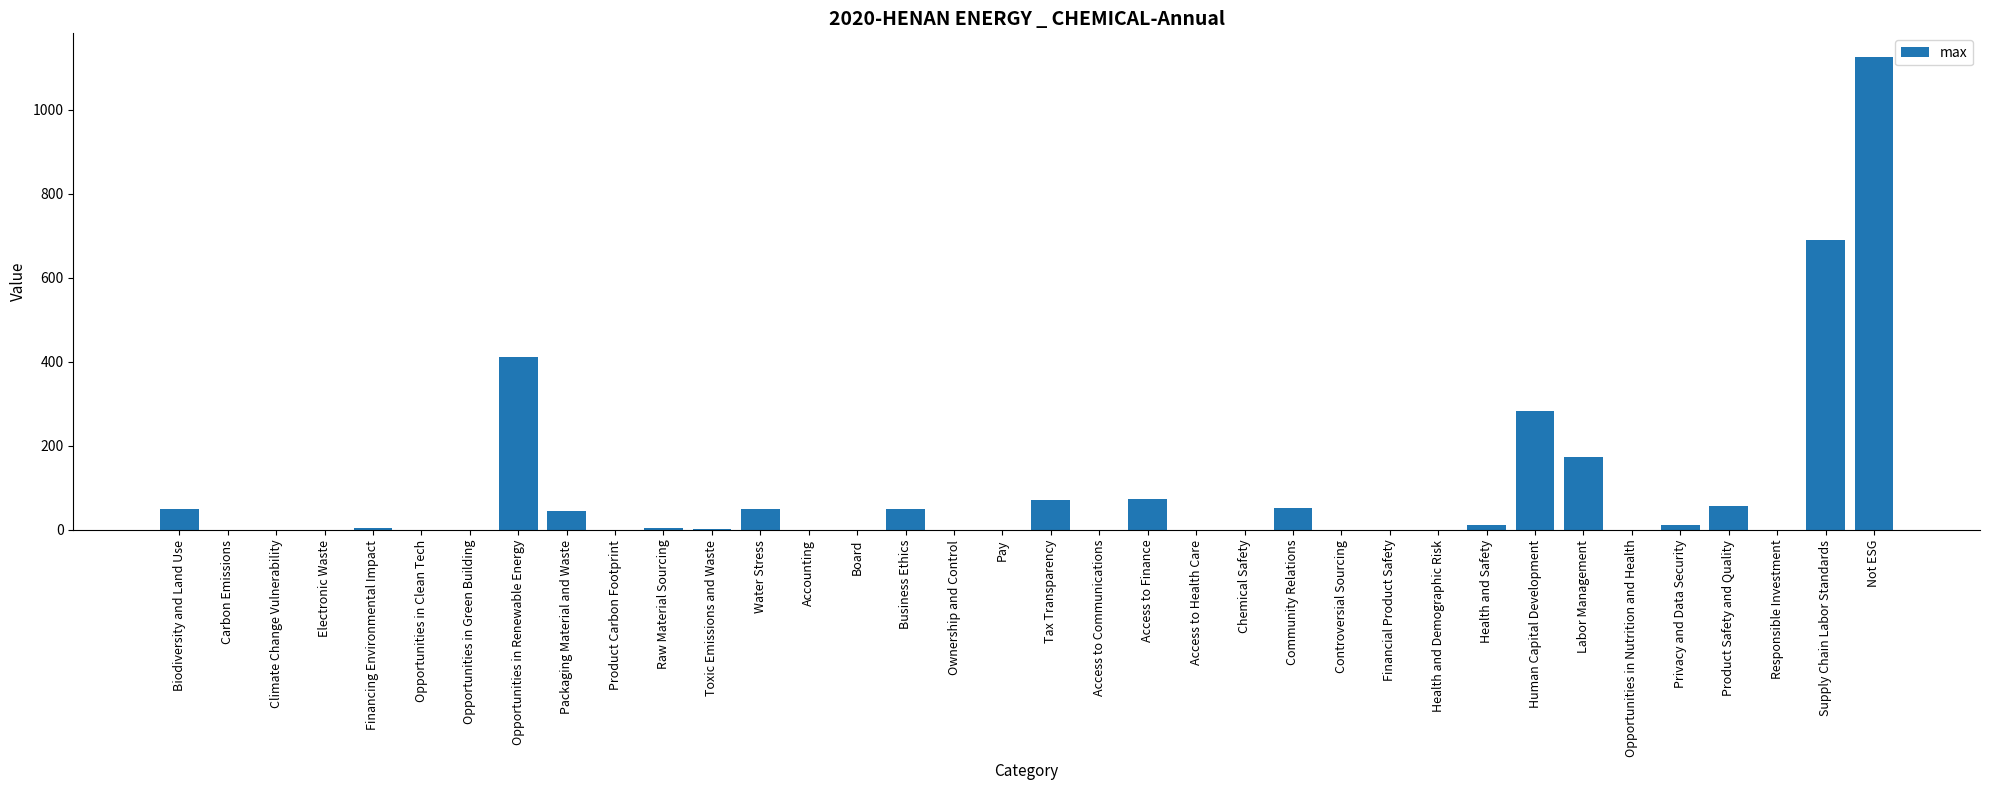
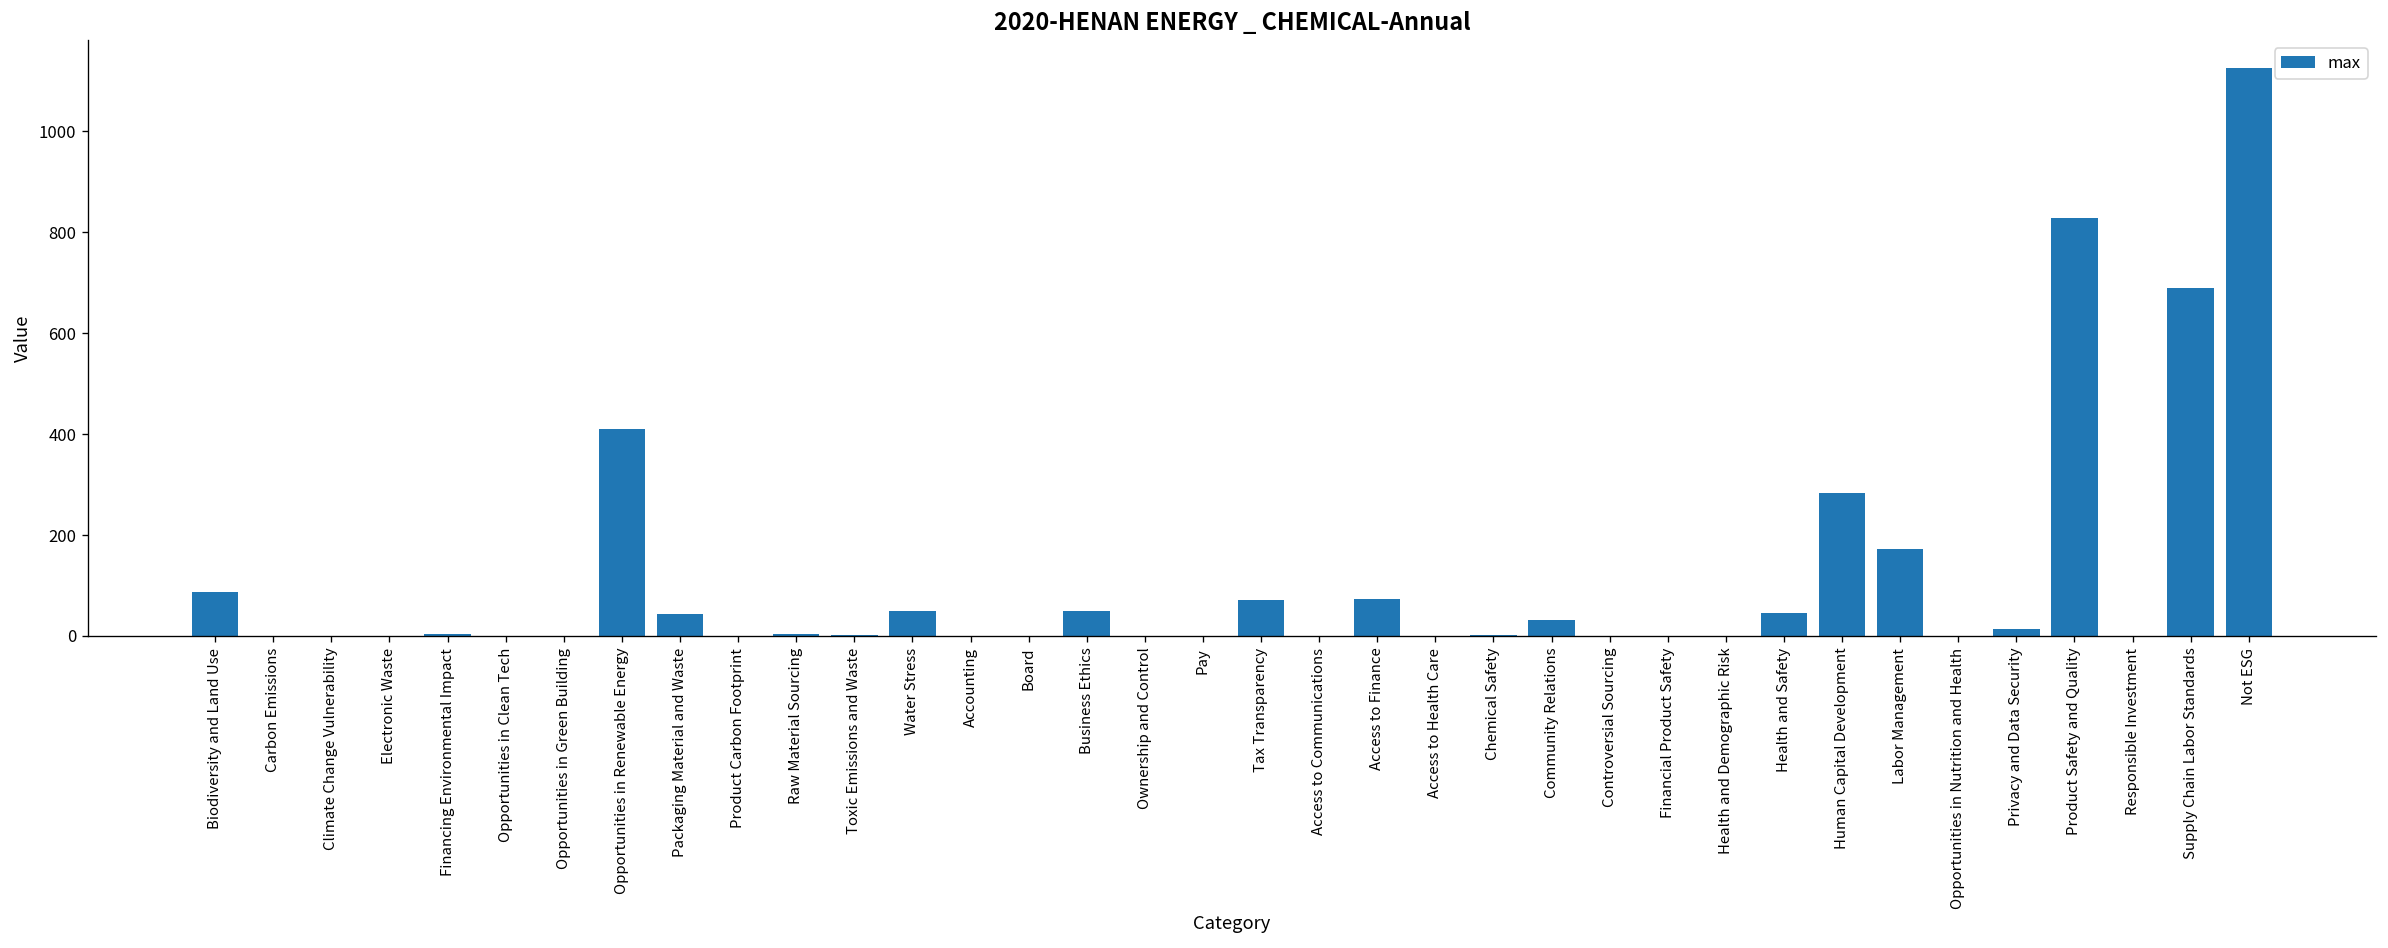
Biodiversity and Land Use: 50 -> 90
Community Relations: 50 -> 30
Health and Safety: 10 -> 50
Product Safety and Quality: 60 -> 830
